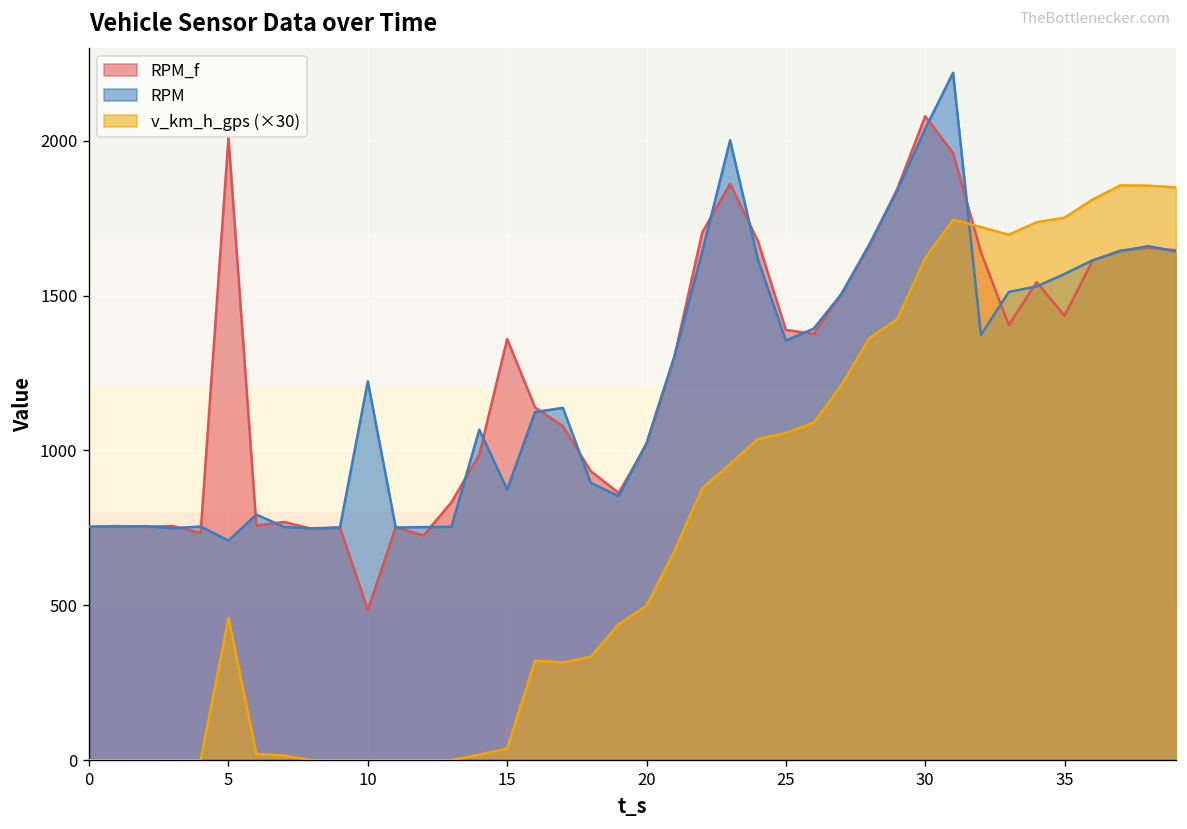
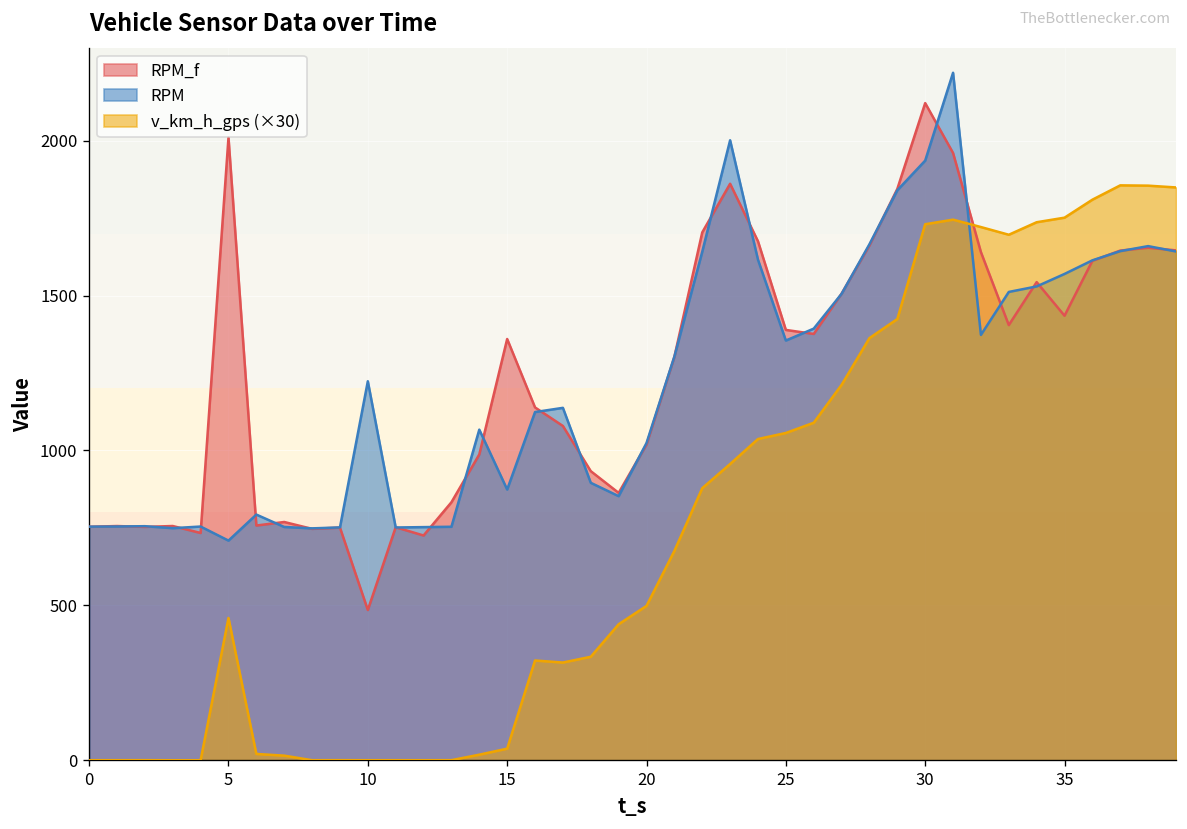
RPM_f, 30: 2080 -> 2120
RPM, 30: 2040 -> 1940
v_km_h_gps (×30), 30: 1620 -> 1730
